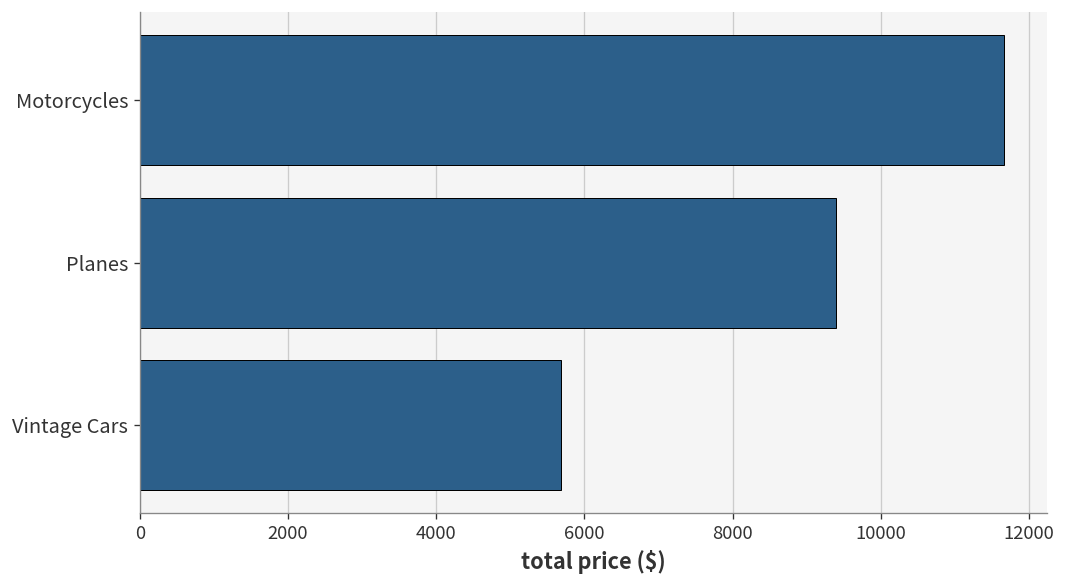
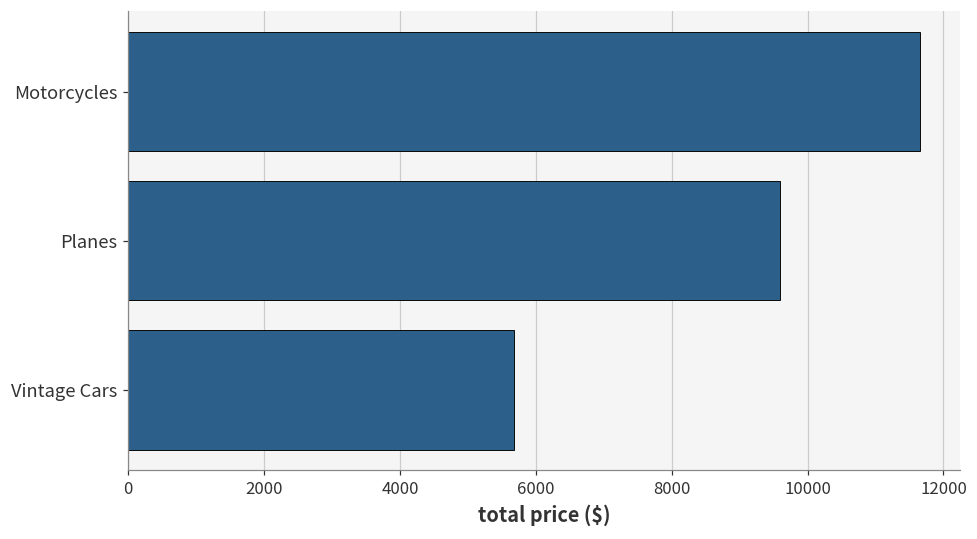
Planes: 9400 -> 9600
